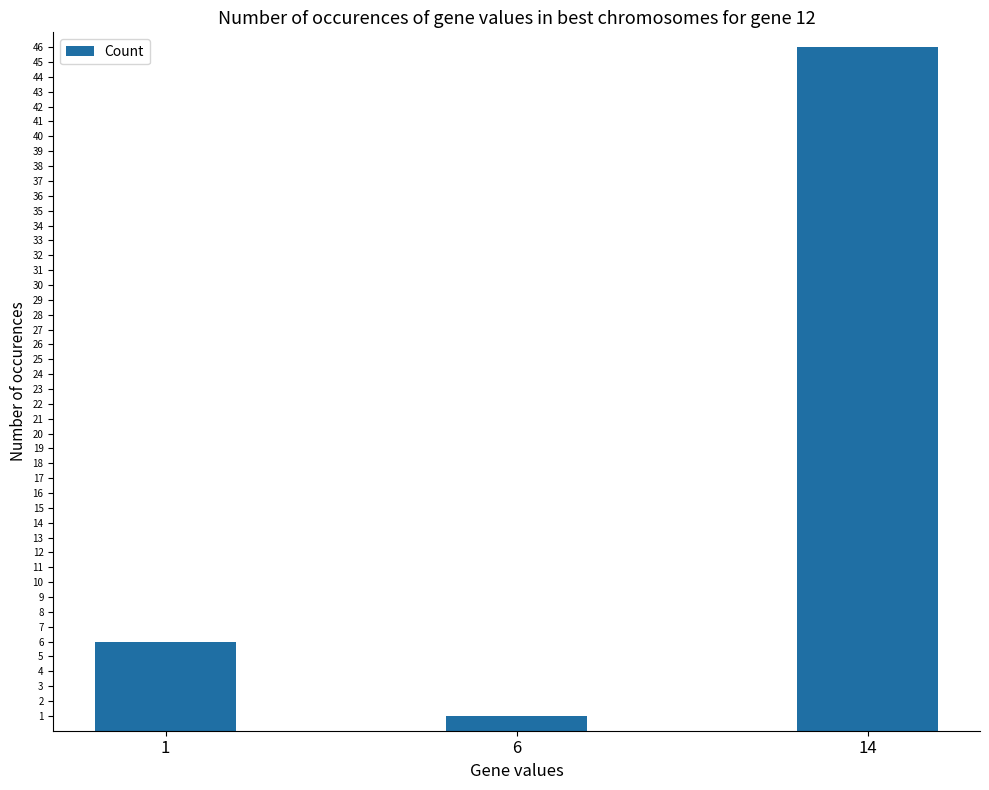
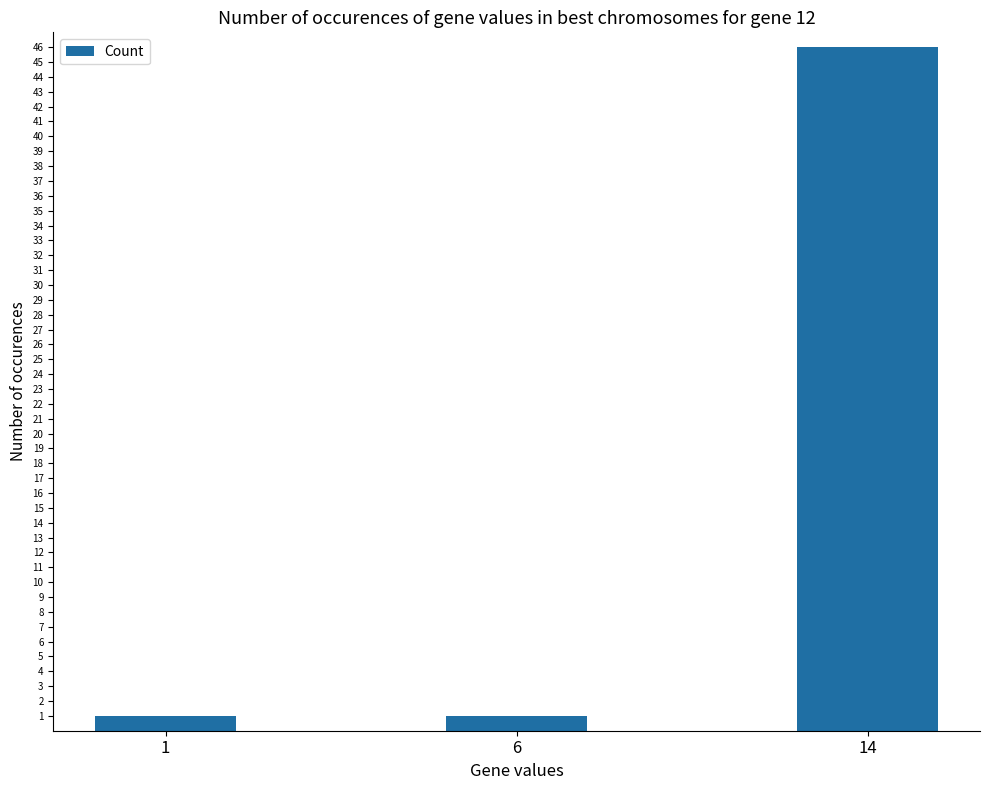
1: 6 -> 1
